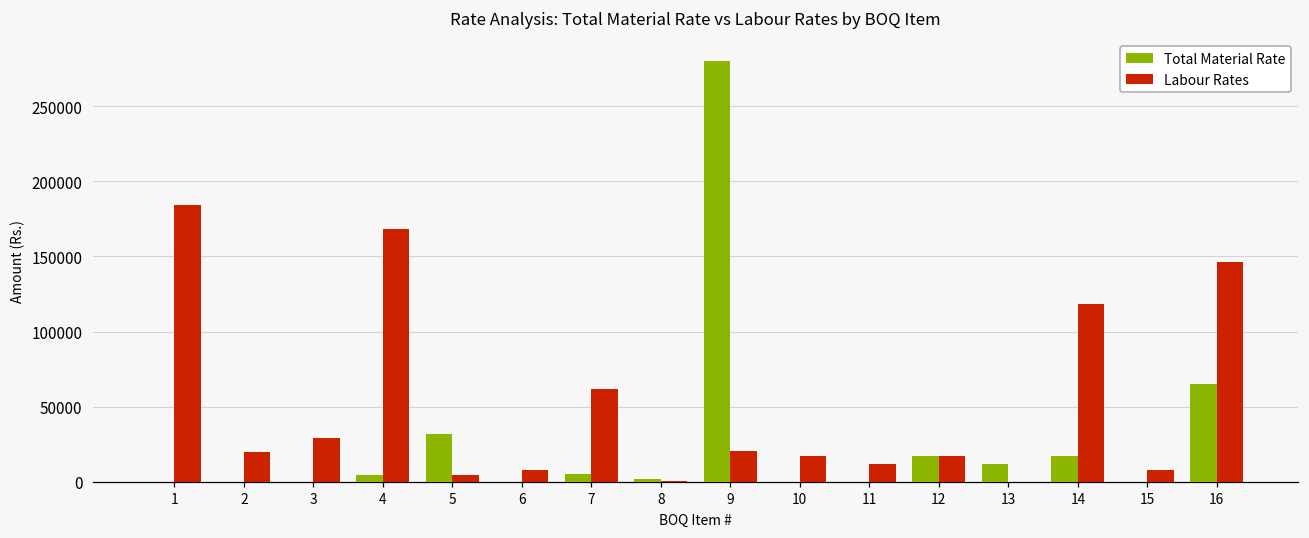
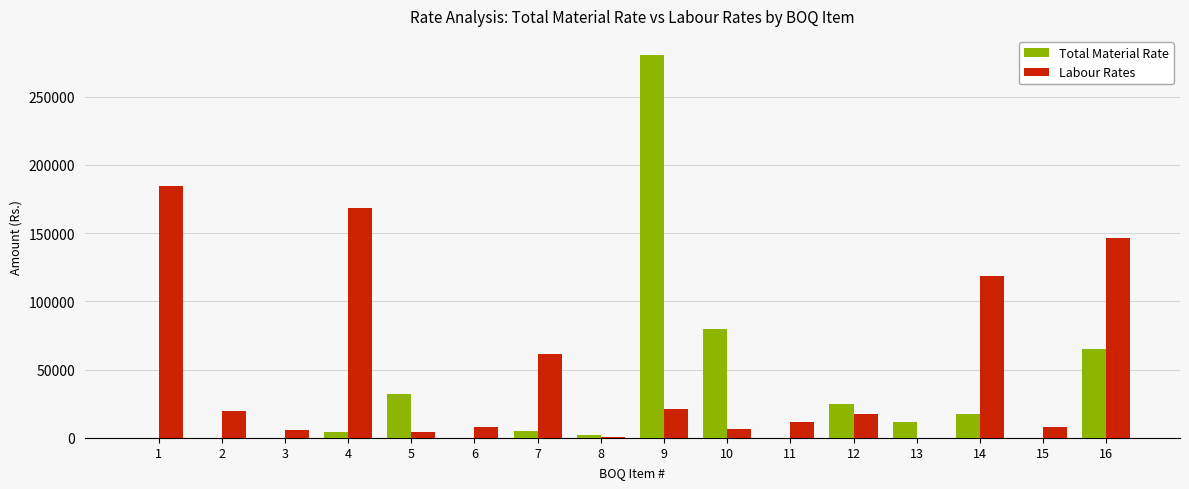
Labour Rates, 3: 29000 -> 5000
Total Material Rate, 10: 0 -> 80000
Labour Rates, 10: 17000 -> 6000
Total Material Rate, 12: 17000 -> 25000
